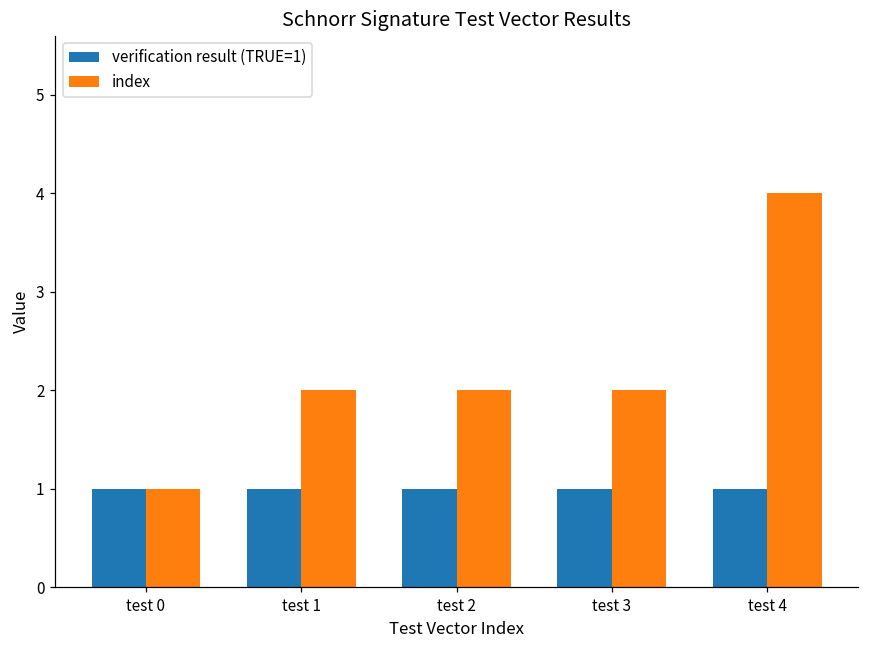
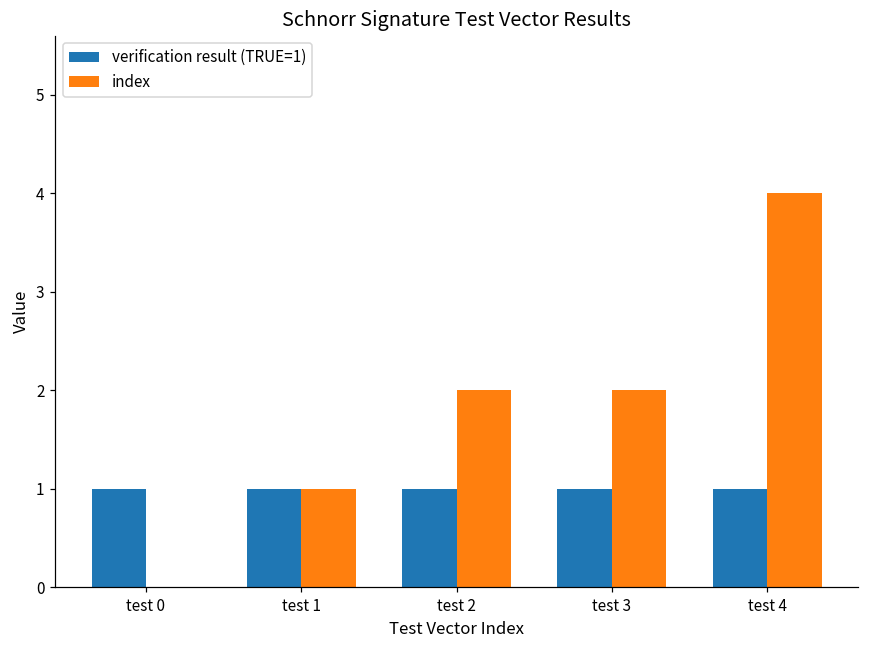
index, test 0: 1 -> 0
index, test 1: 2 -> 1
